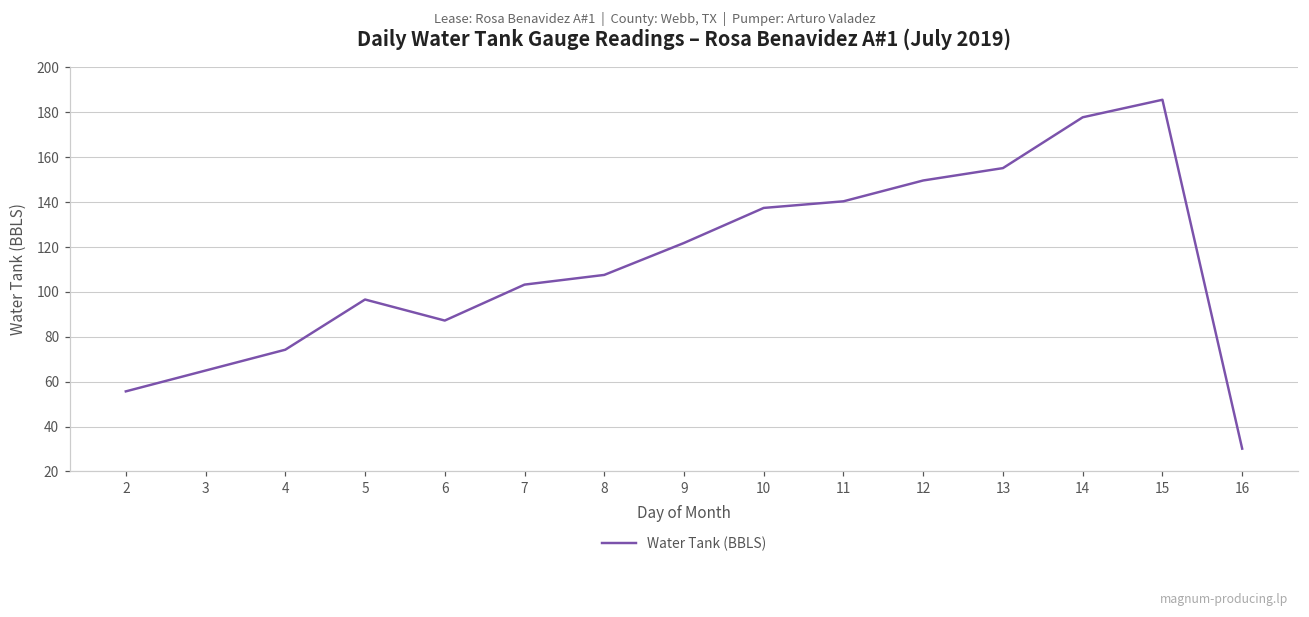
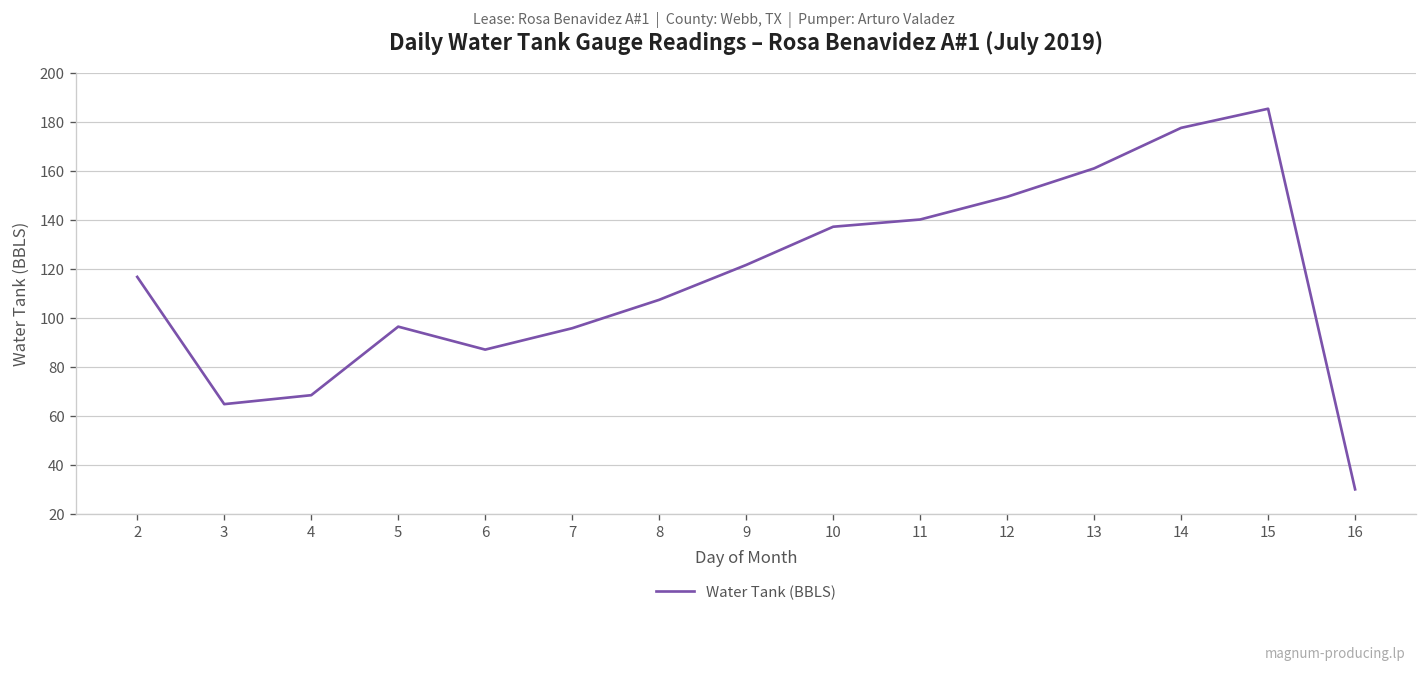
2: 56 -> 117
4: 74 -> 69
7: 103 -> 96
13: 155 -> 161
